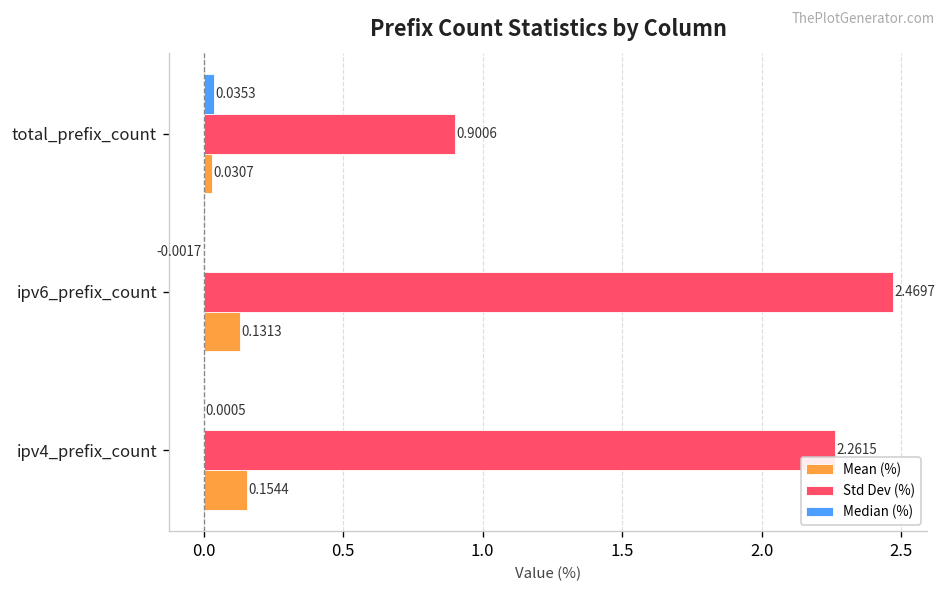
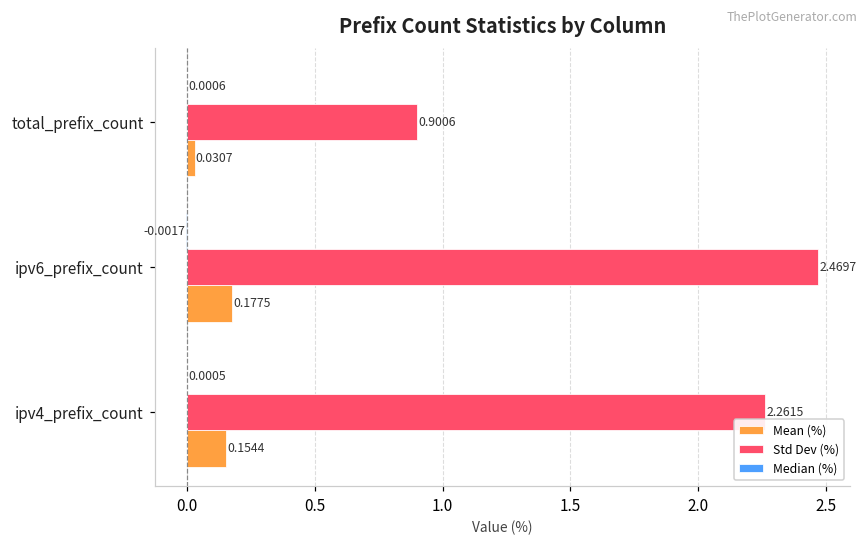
Median (%), total_prefix_count: 0.0353 -> 0.0006
Mean (%), ipv6_prefix_count: 0.1313 -> 0.1775
